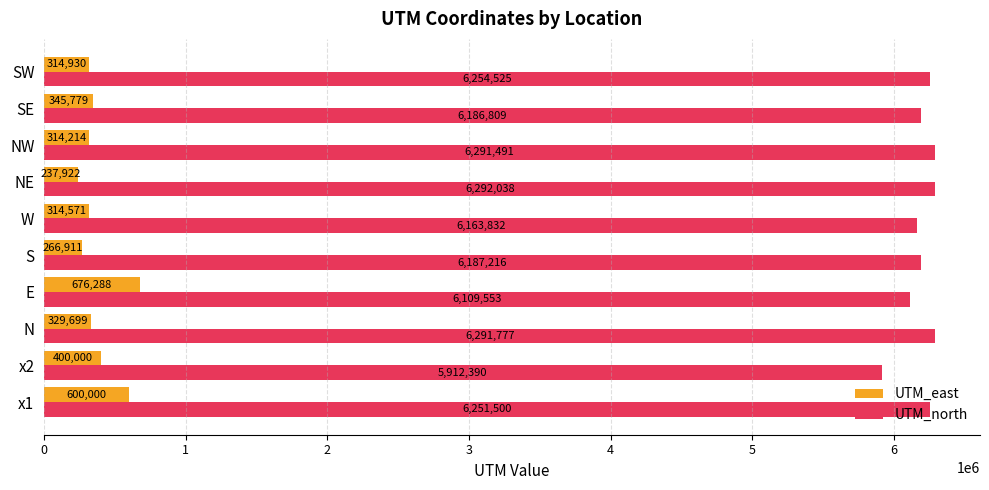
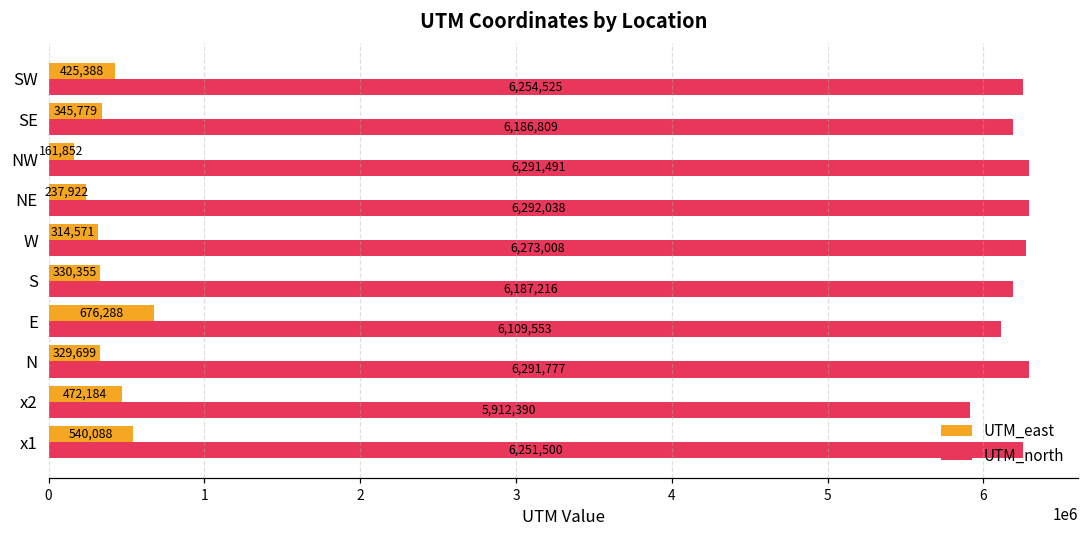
UTM_east, SW: 314,930 -> 425,388
UTM_east, NW: 314,214 -> 161,852
UTM_north, W: 6,163,832 -> 6,273,008
UTM_east, S: 266,911 -> 330,355
UTM_east, x2: 400,000 -> 472,184
UTM_east, x1: 600,000 -> 540,088
